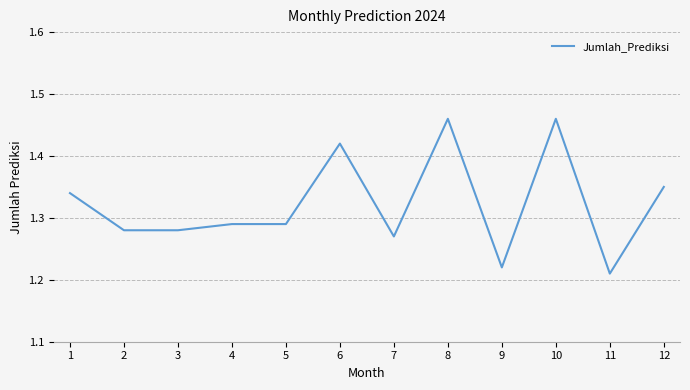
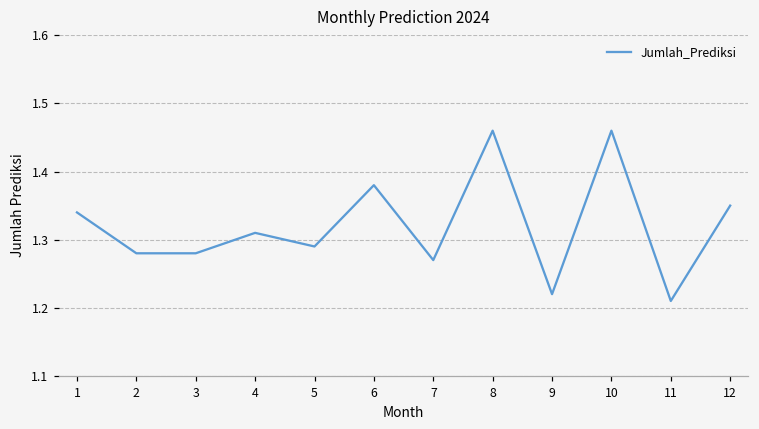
4: 1.29 -> 1.31
6: 1.42 -> 1.38
